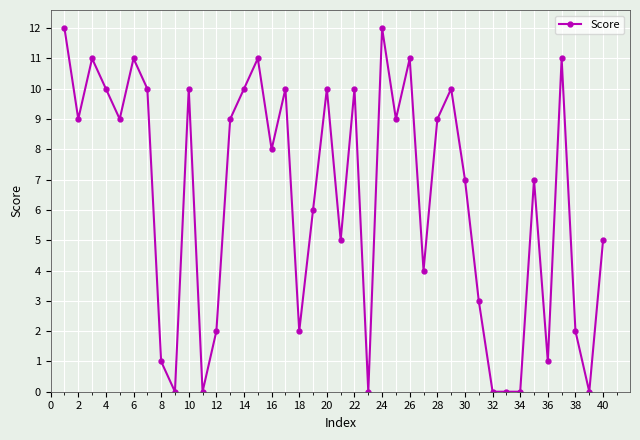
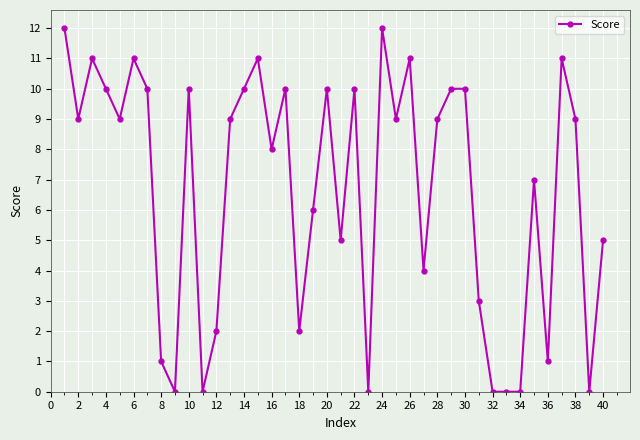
30: 7 -> 10
38: 2 -> 9
